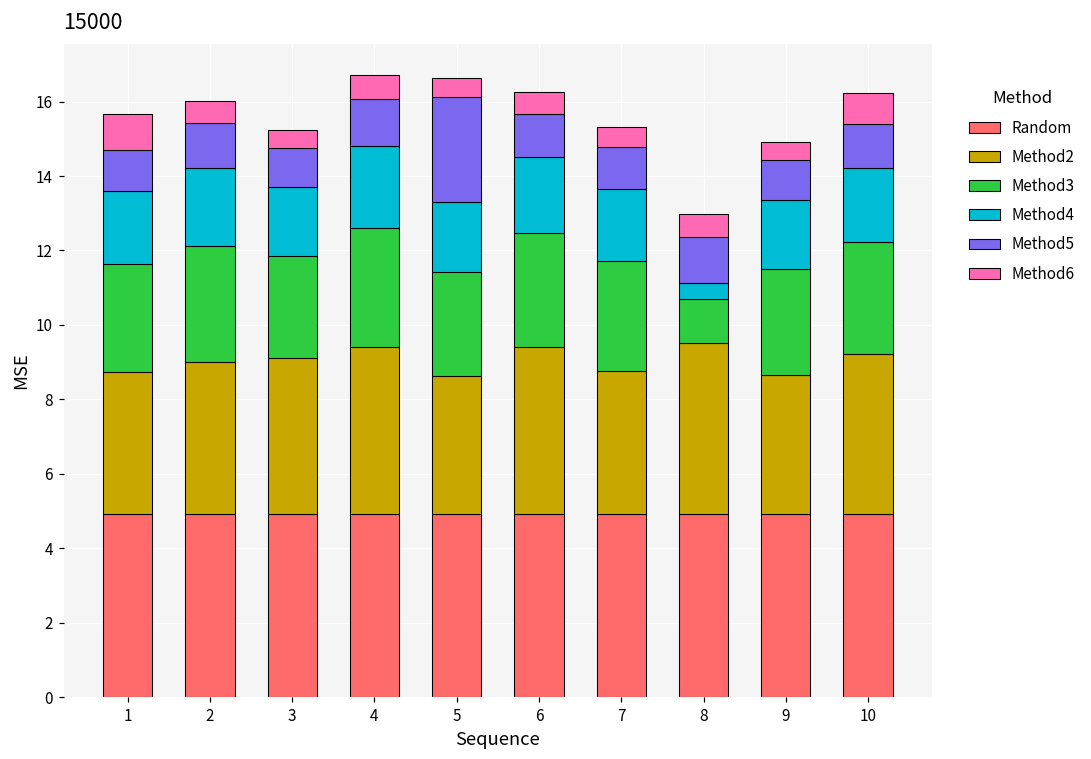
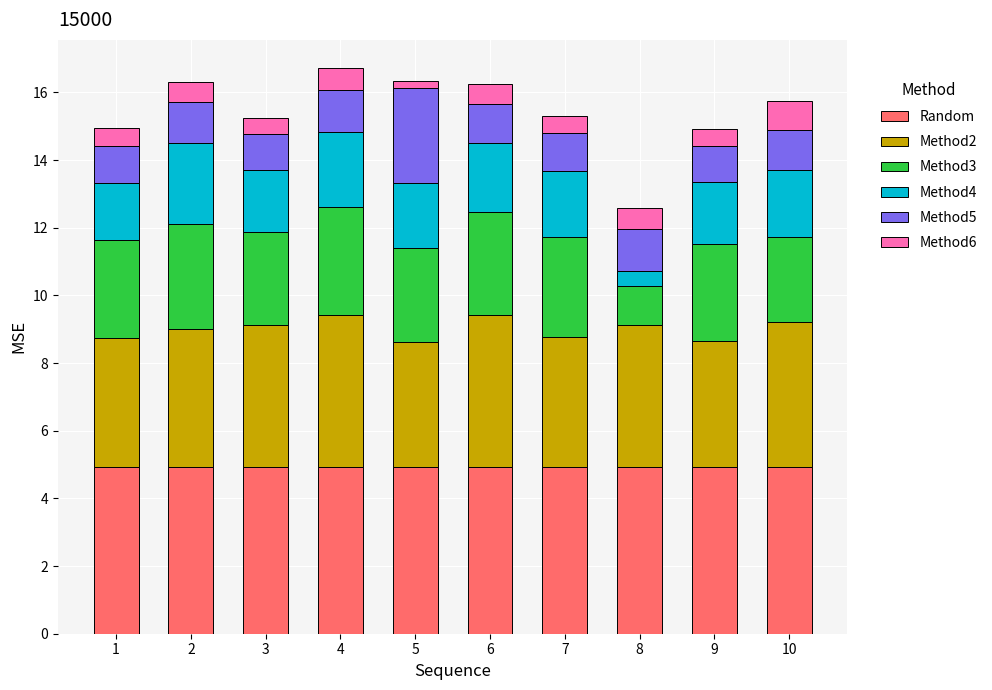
Method4, 1: 1.9 -> 1.7
Method6, 1: 1.0 -> 0.5
Method4, 2: 2.1 -> 2.4
Method6, 5: 0.5 -> 0.2
Method2, 8: 4.6 -> 4.2
Method3, 10: 3.0 -> 2.5
